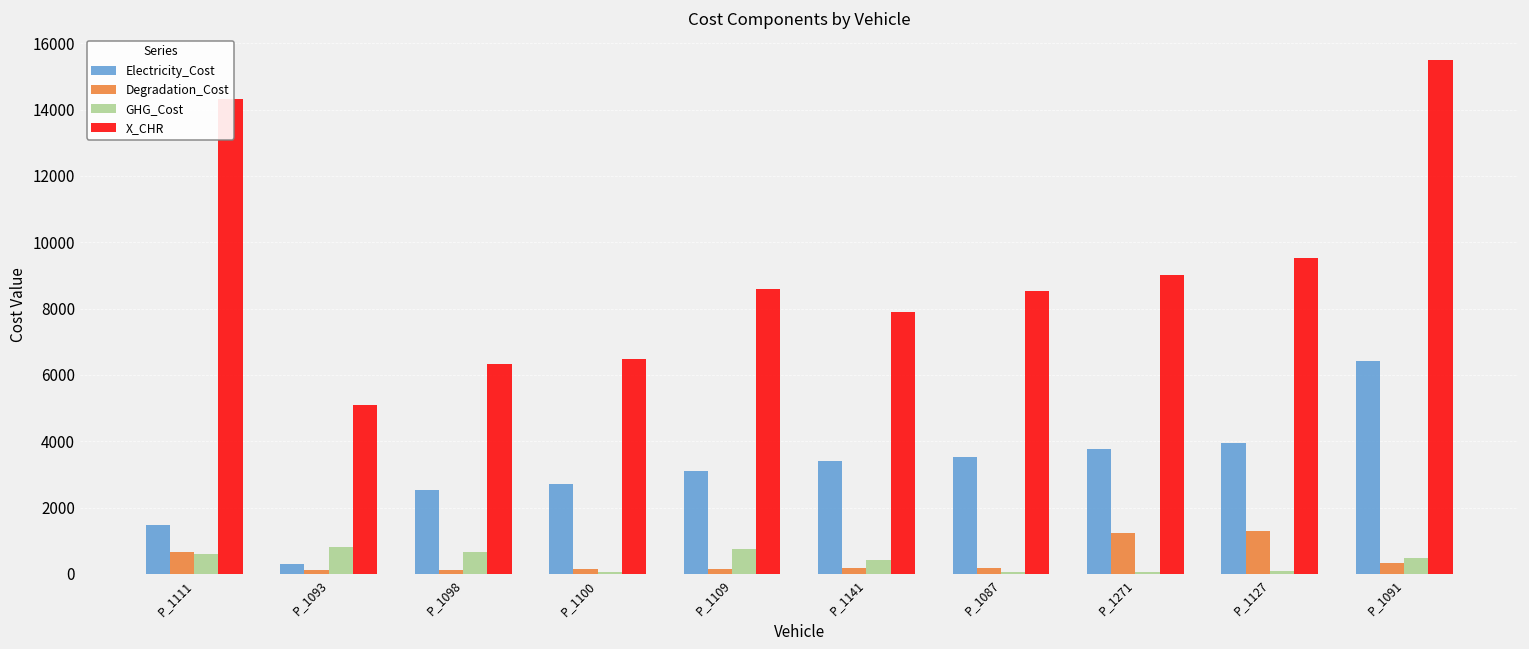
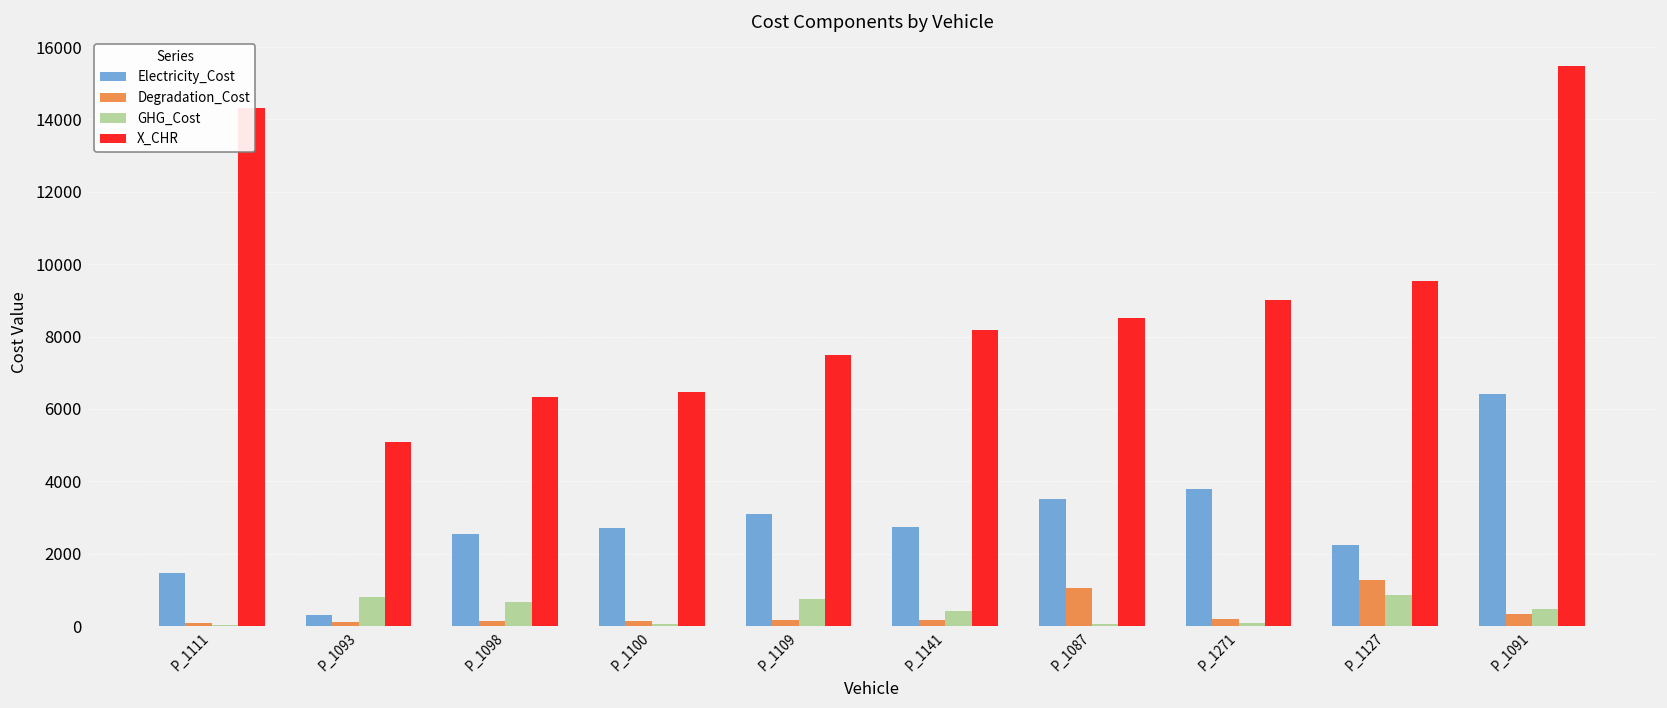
Degradation_Cost, P_1111: 700 -> 100
GHG_Cost, P_1111: 600 -> 0
X_CHR, P_1109: 8600 -> 7500
Electricity_Cost, P_1141: 3400 -> 2700
X_CHR, P_1141: 7900 -> 8200
Degradation_Cost, P_1087: 200 -> 1000
Degradation_Cost, P_1271: 1200 -> 200
Electricity_Cost, P_1127: 4000 -> 2200
GHG_Cost, P_1127: 100 -> 800
